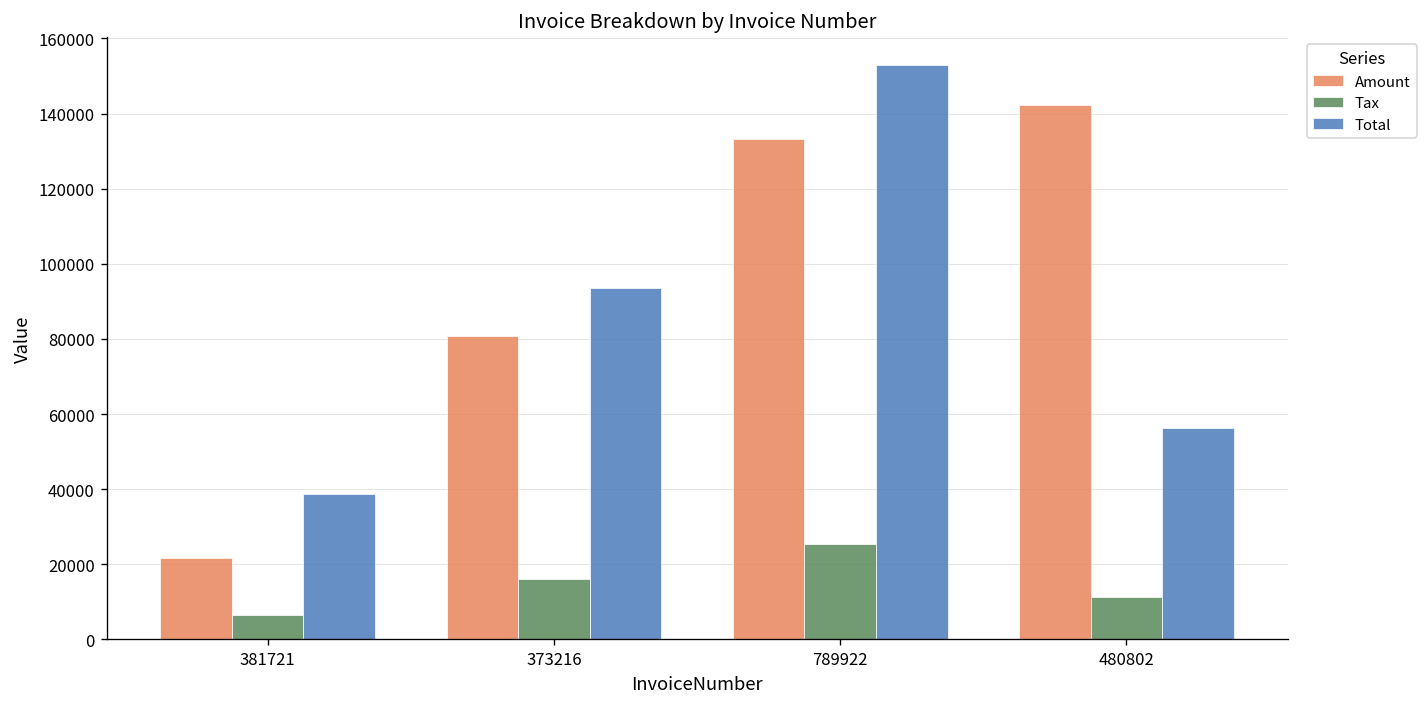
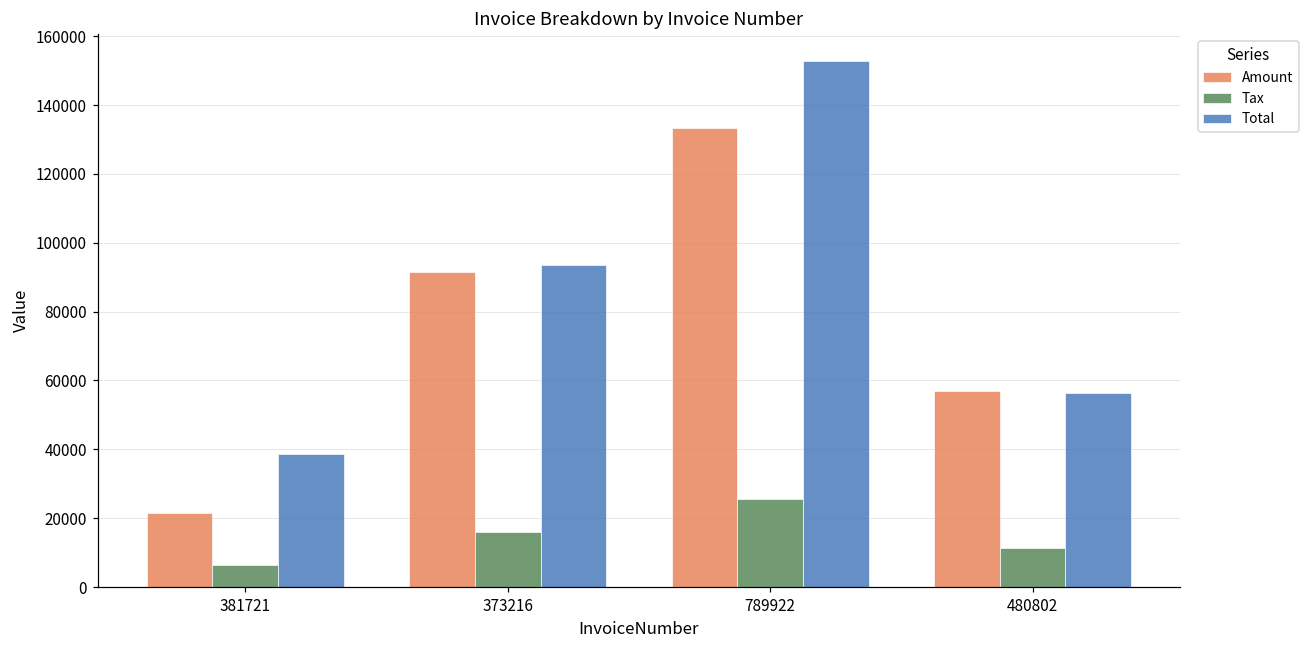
Amount, 373216: 81000 -> 92000
Amount, 480802: 142000 -> 57000
